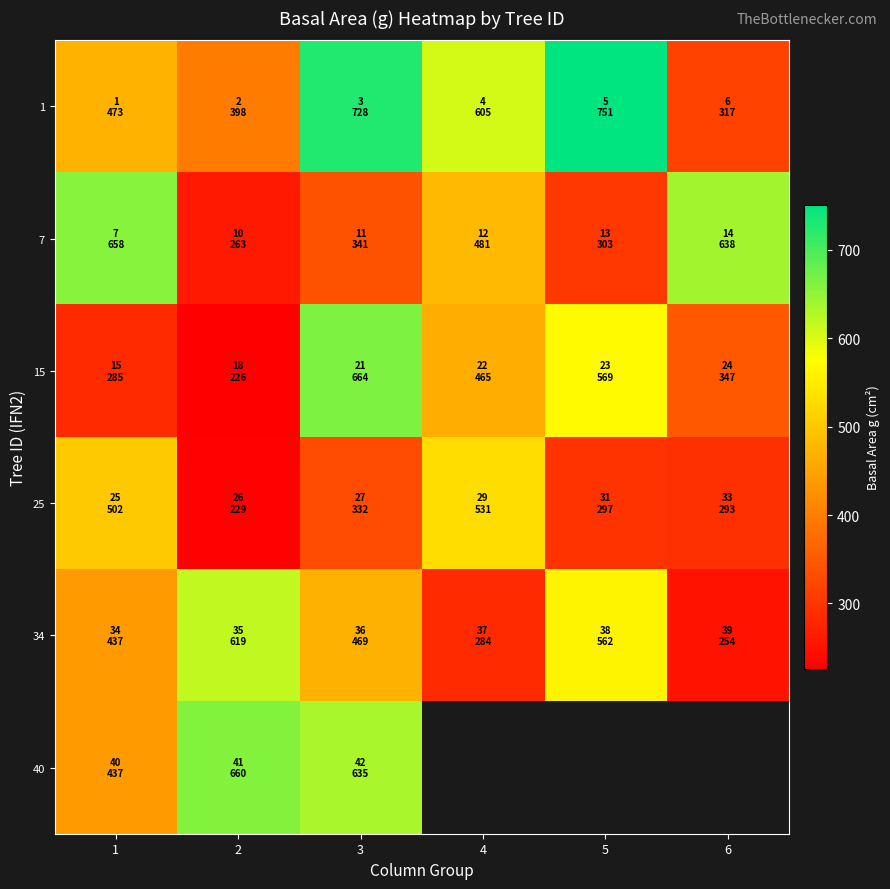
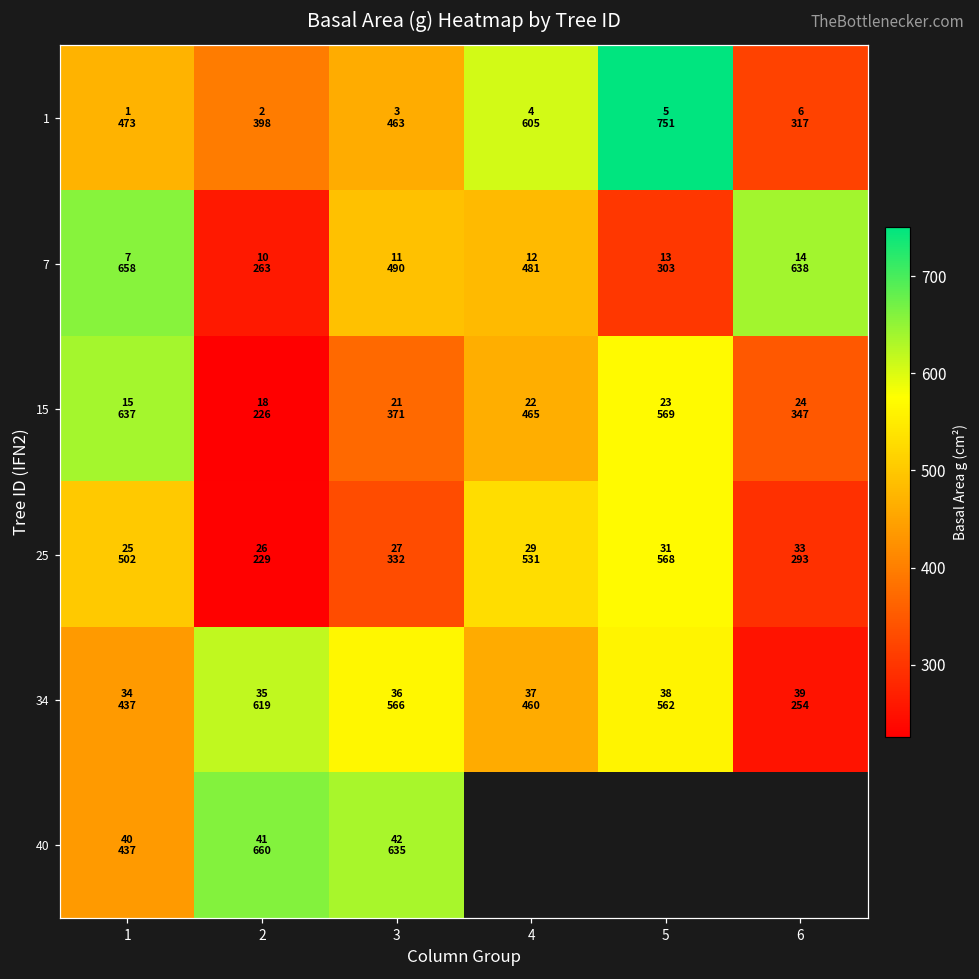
1, 3: 728 -> 463
7, 3: 341 -> 490
15, 1: 285 -> 637
15, 3: 664 -> 371
25, 5: 297 -> 568
34, 3: 469 -> 566
34, 4: 284 -> 460
